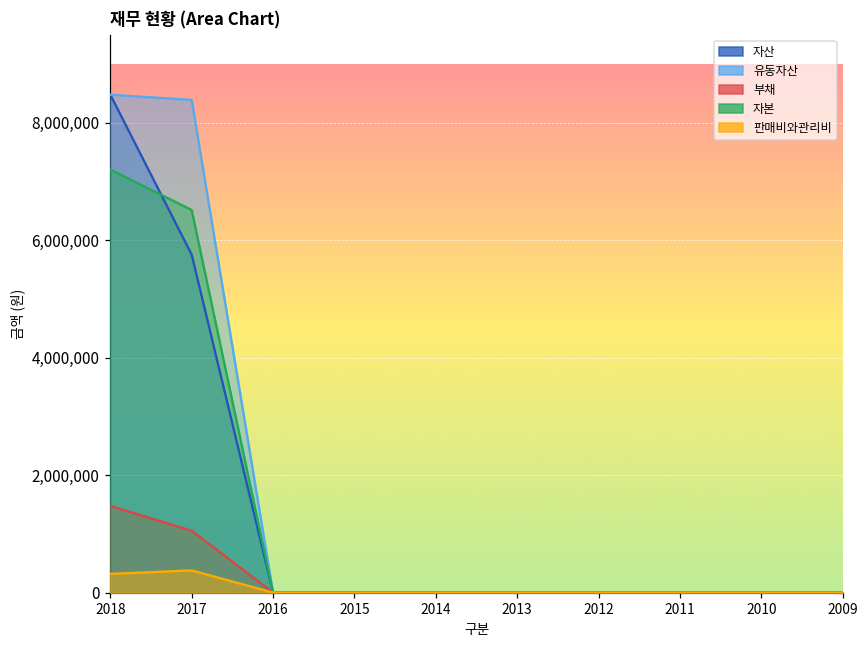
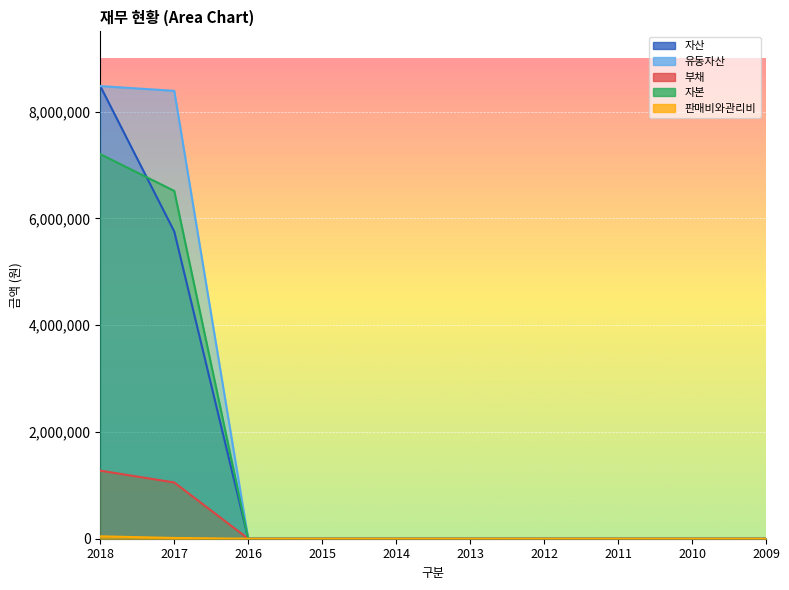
부채, 2018: 1,500,000 -> 1,300,000
판매비와관리비, 2018: 300,000 -> 0
판매비와관리비, 2017: 400,000 -> 0
